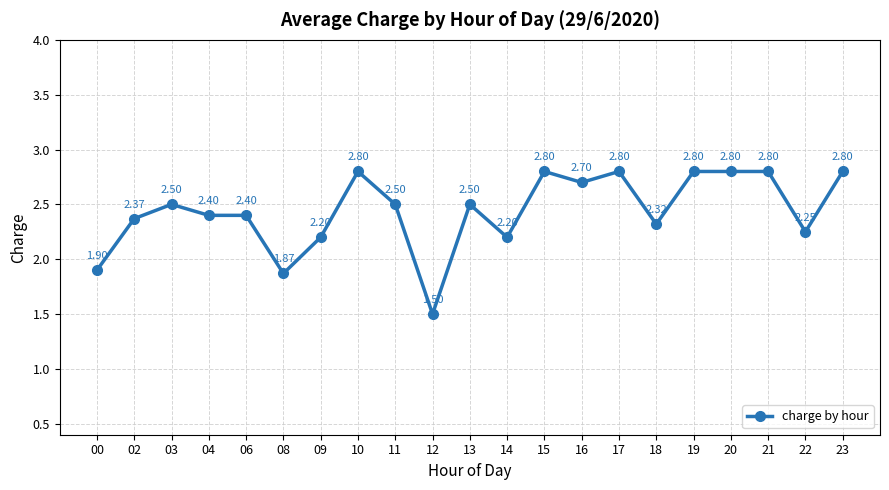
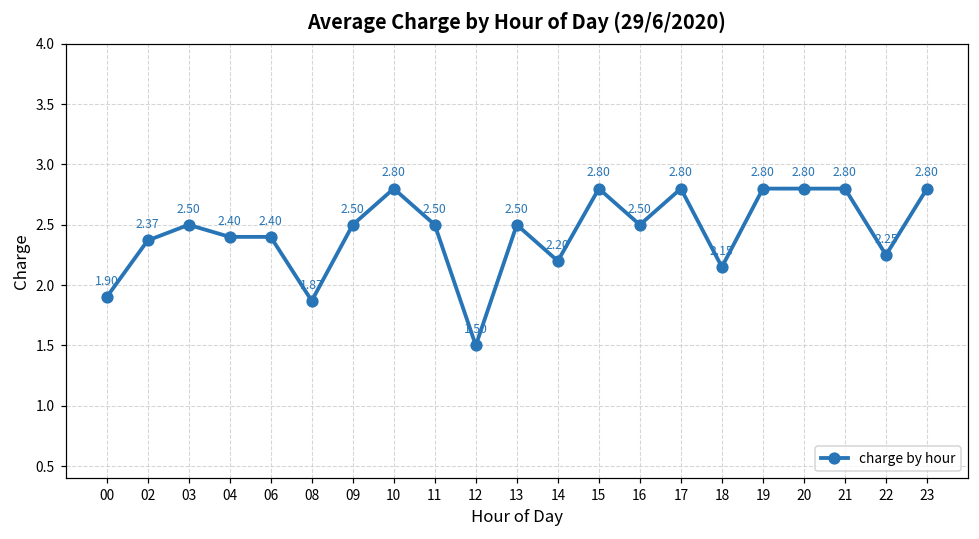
09: 2.20 -> 2.50
16: 2.70 -> 2.50
18: 2.32 -> 2.15
